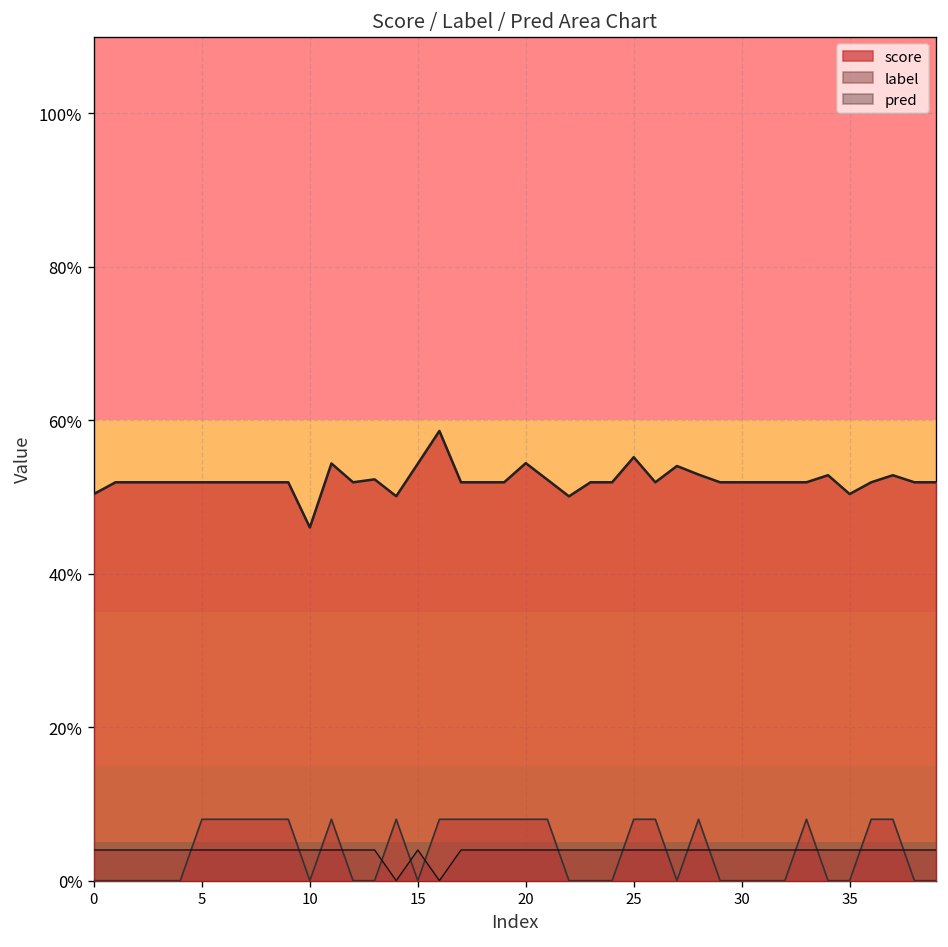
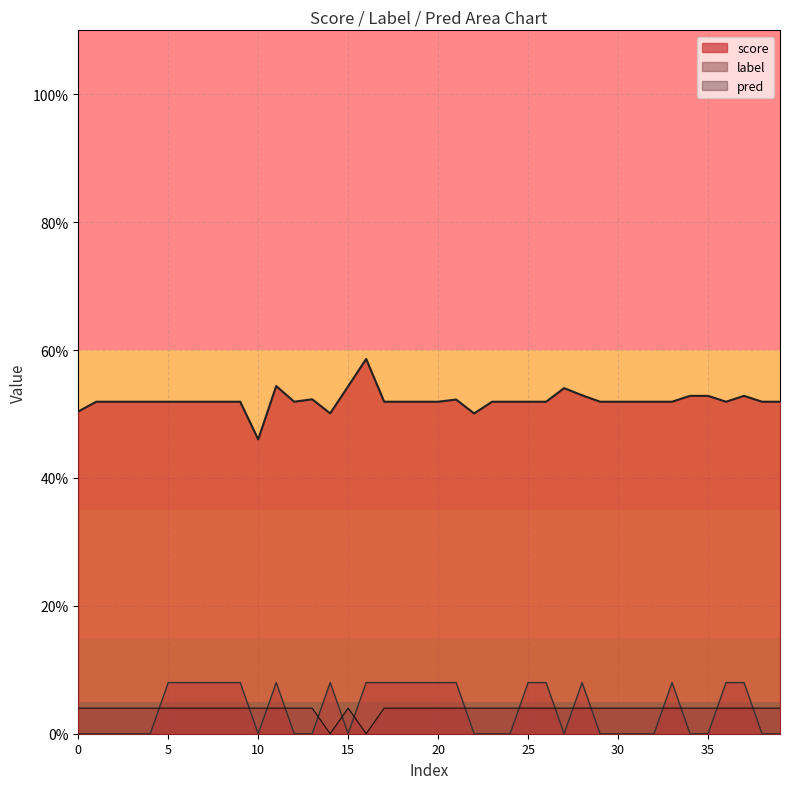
score, 20: 54% -> 52%
score, 25: 55% -> 52%
score, 35: 50% -> 53%
